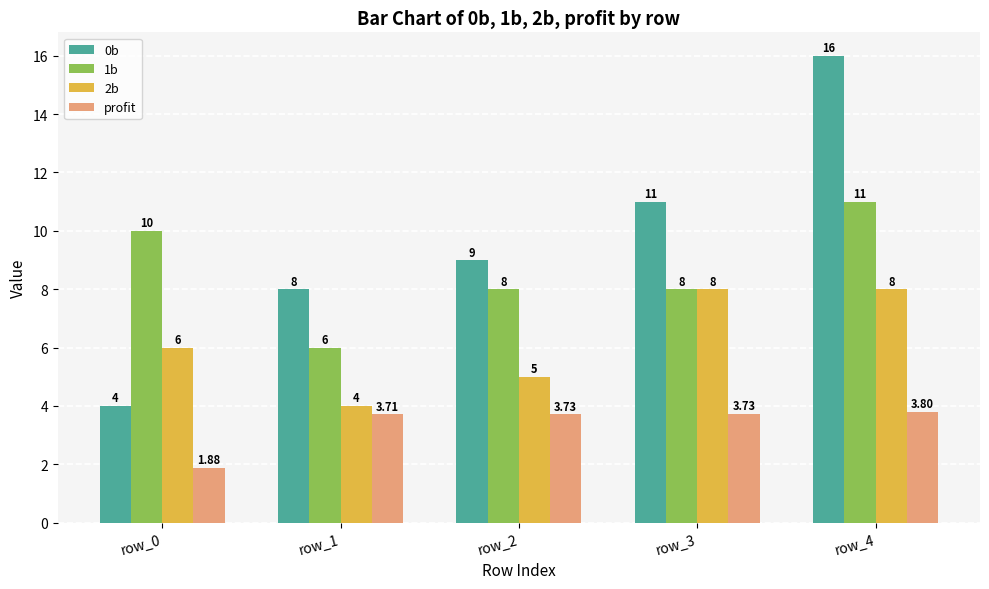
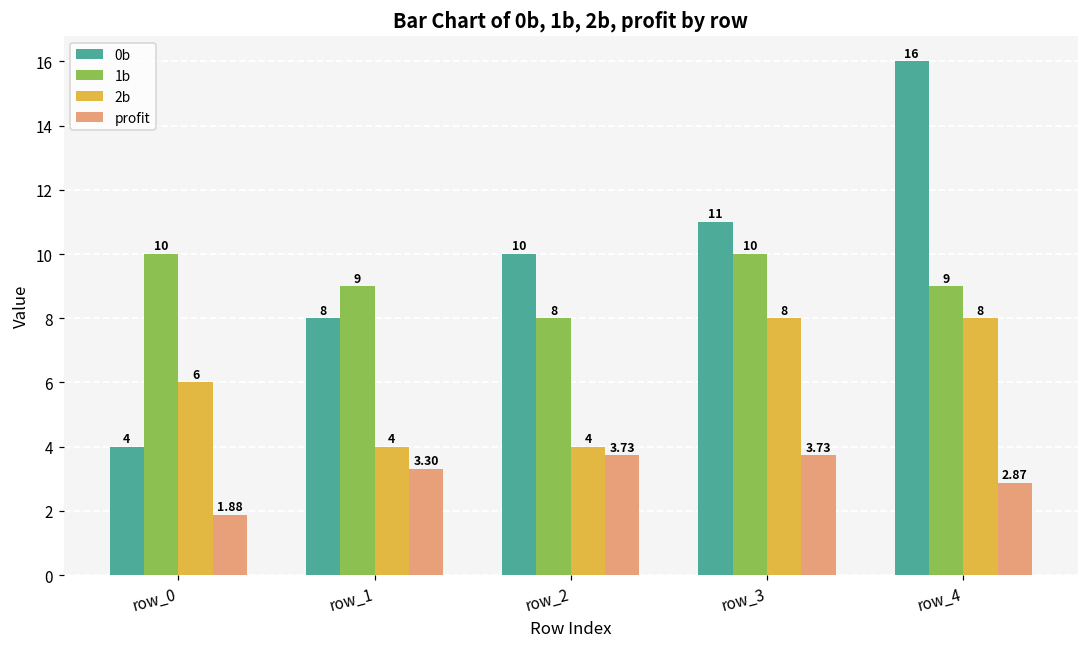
1b, row_1: 6 -> 9
profit, row_1: 3.71 -> 3.30
0b, row_2: 9 -> 10
2b, row_2: 5 -> 4
1b, row_3: 8 -> 10
1b, row_4: 11 -> 9
profit, row_4: 3.80 -> 2.87
